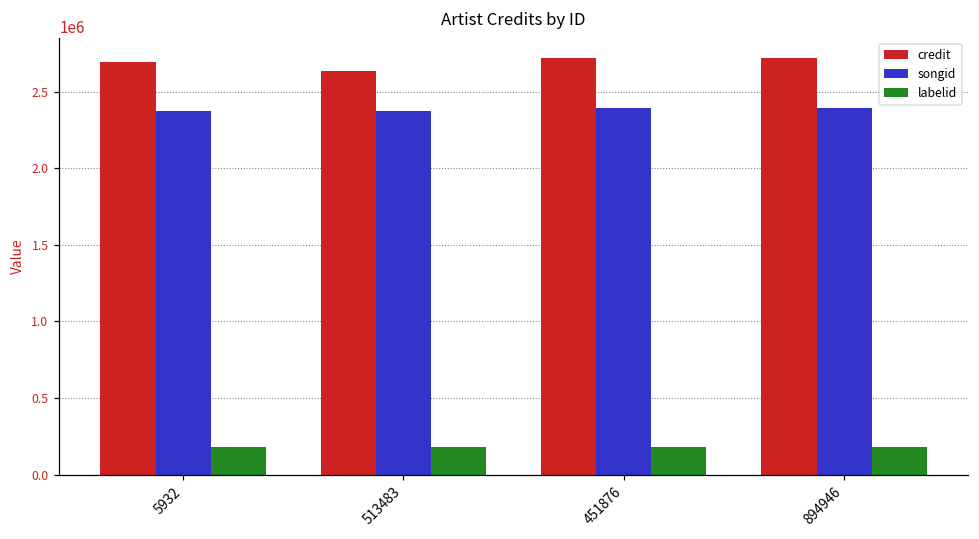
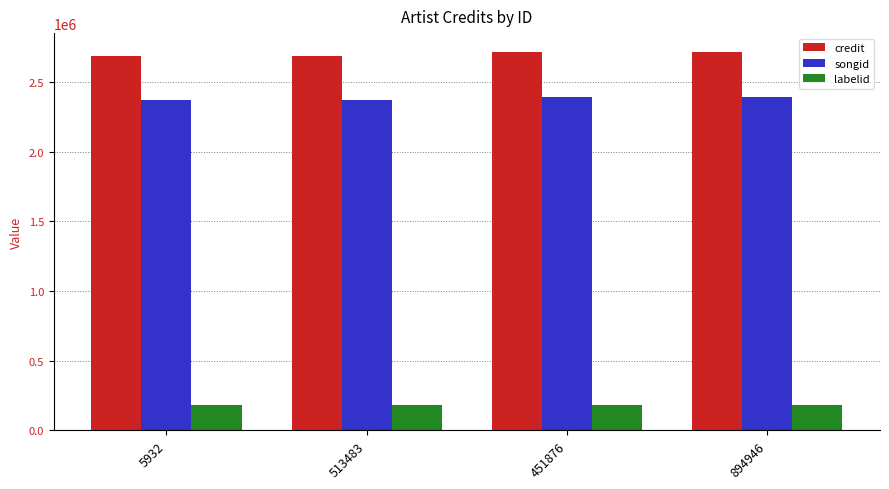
credit, 513483: 2630000 -> 2690000
